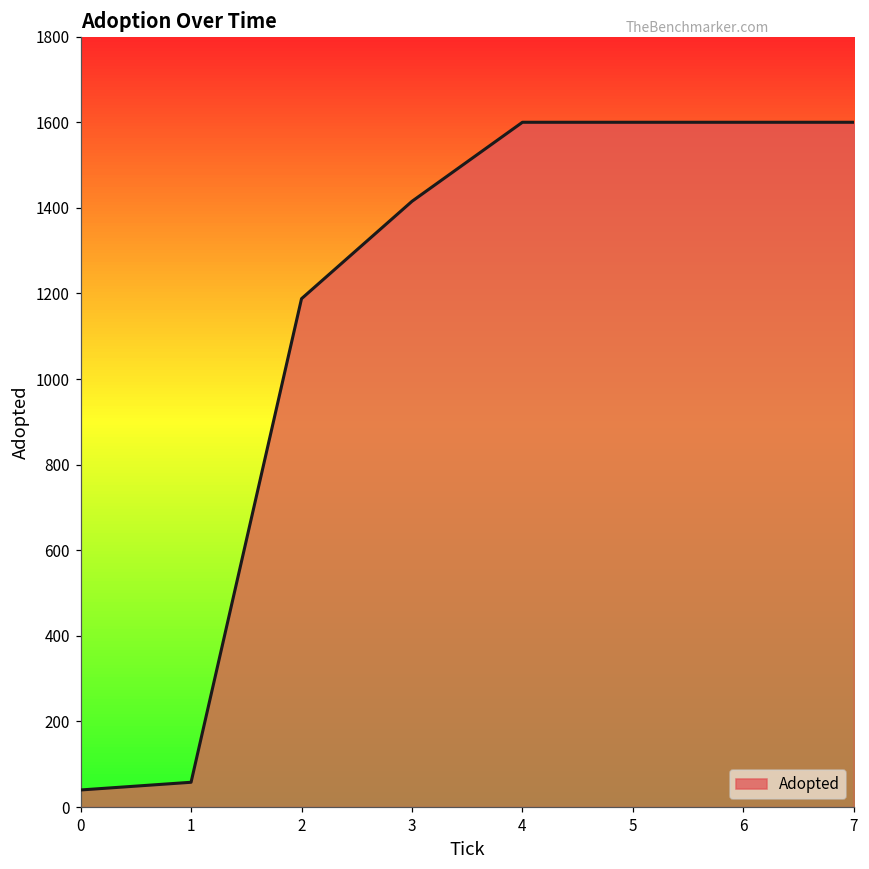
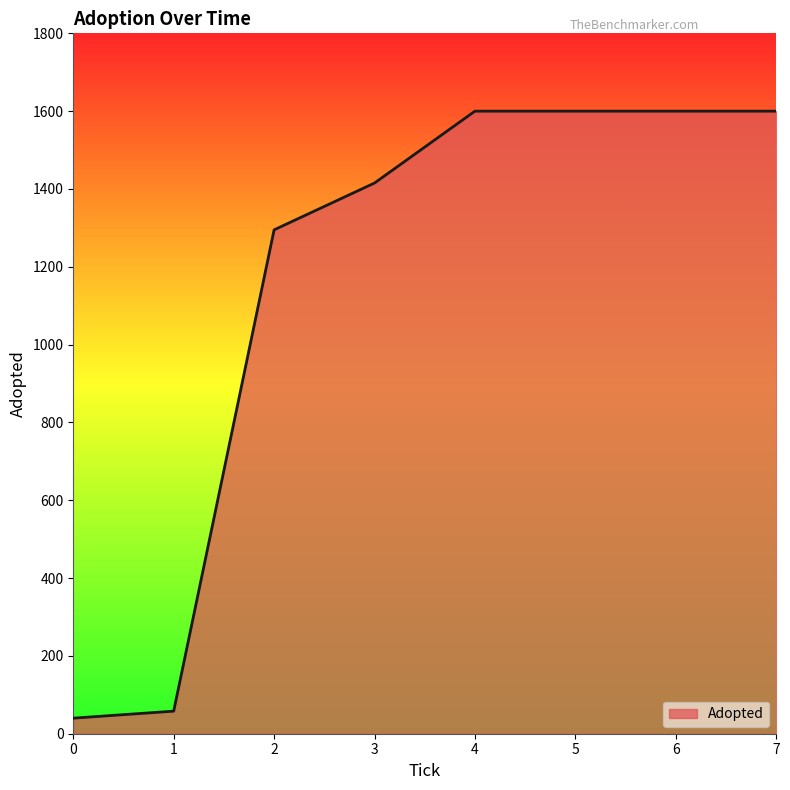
2: 1190 -> 1300
